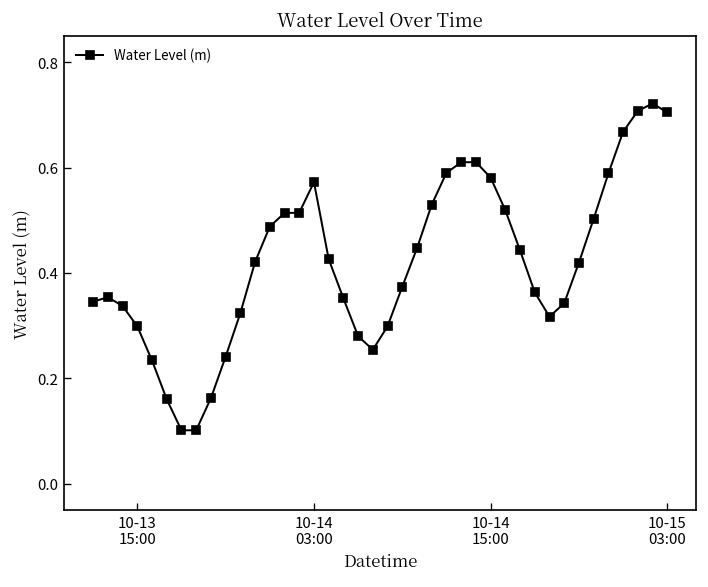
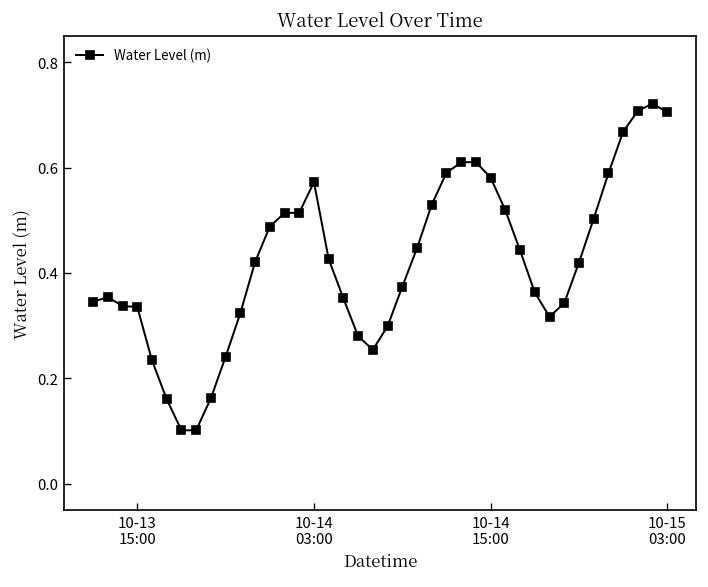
10-13 15:00: 0.30 -> 0.34
